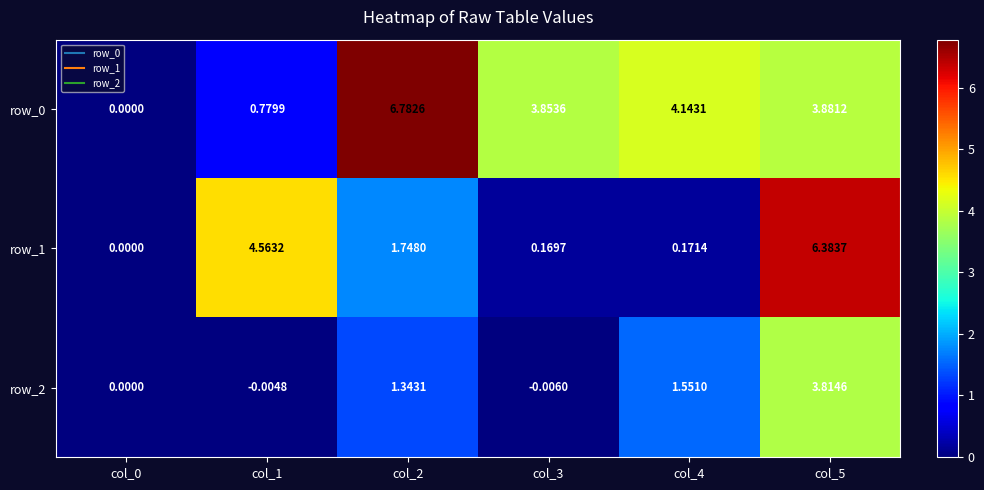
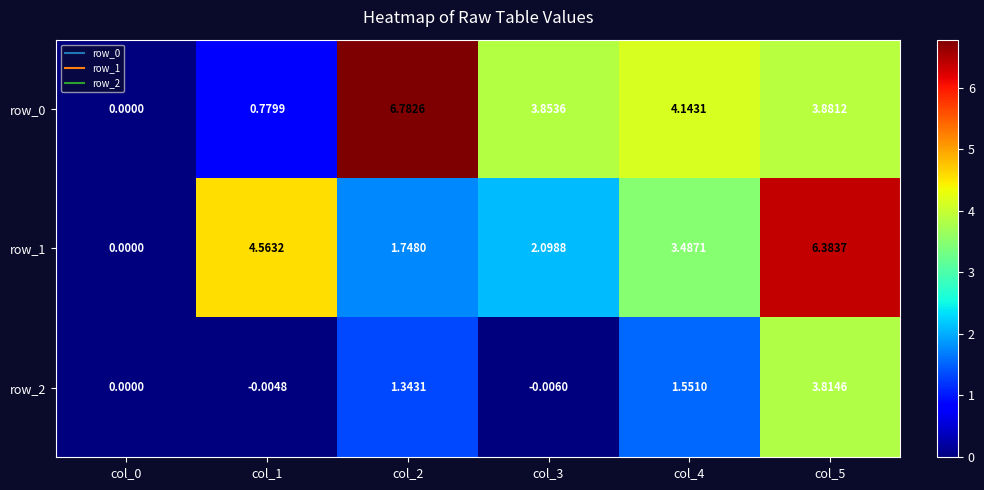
row_1, col_3: 0.1697 -> 2.0988
row_1, col_4: 0.1714 -> 3.4871
